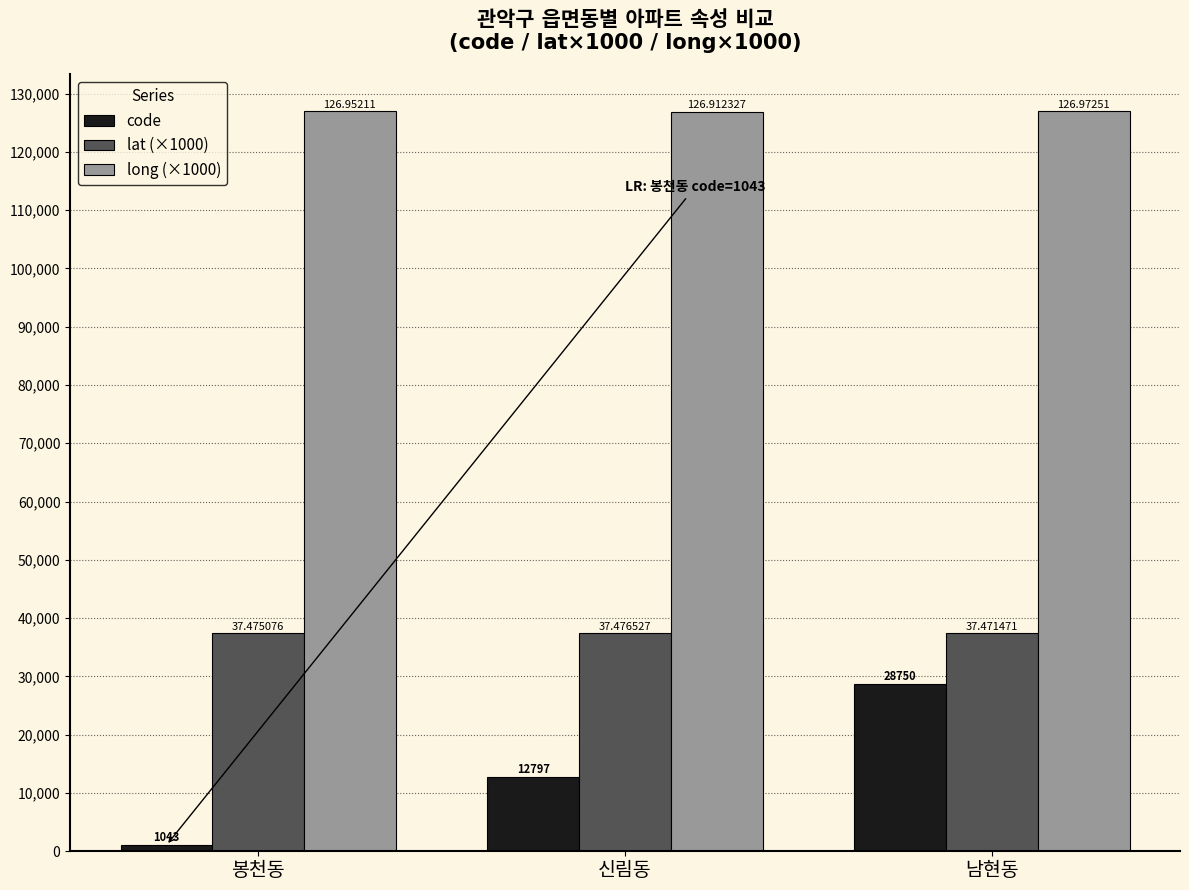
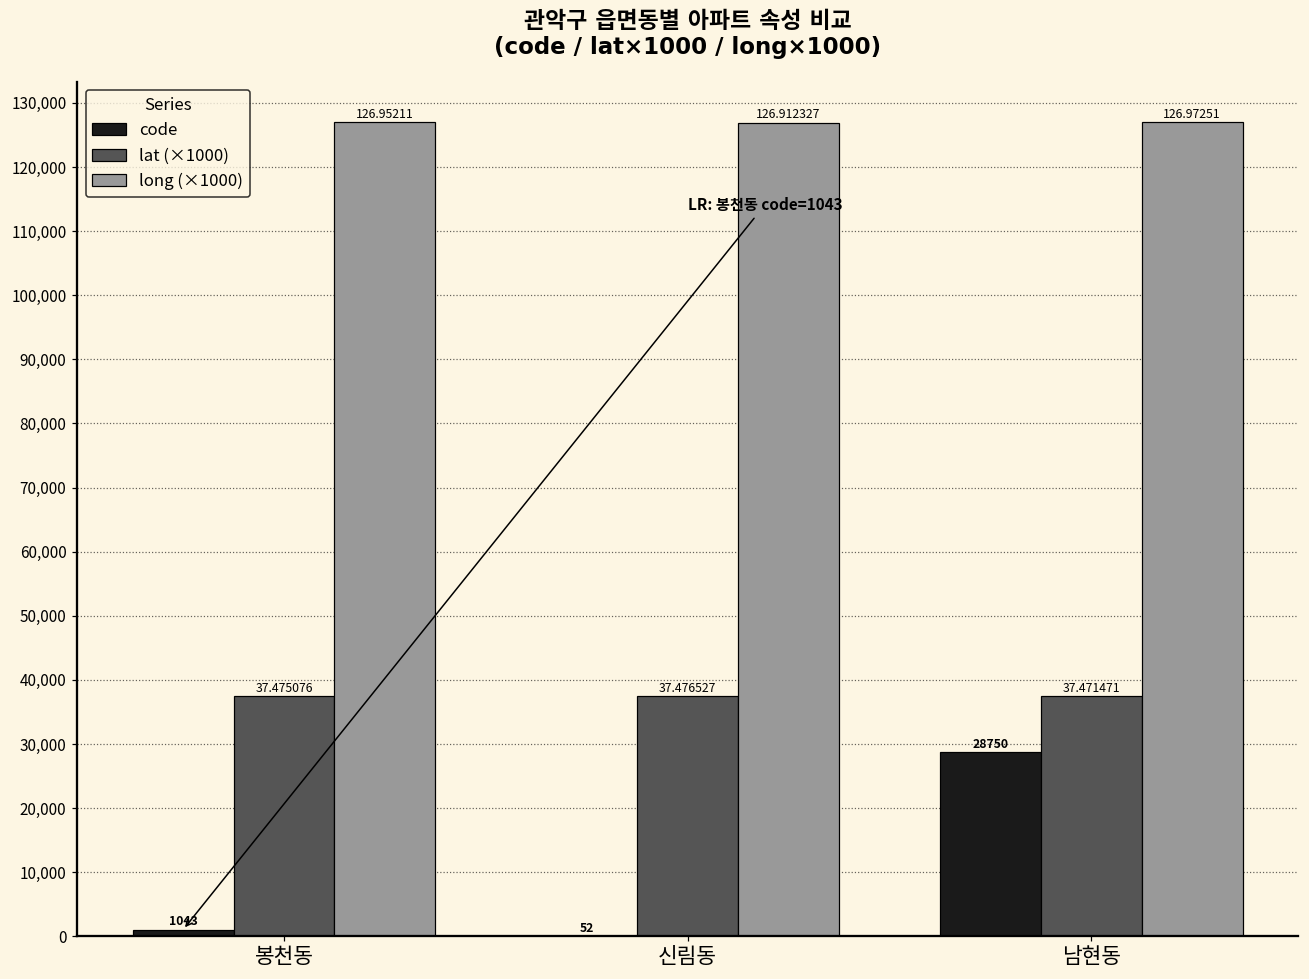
code, 신림동: 12797 -> 52
